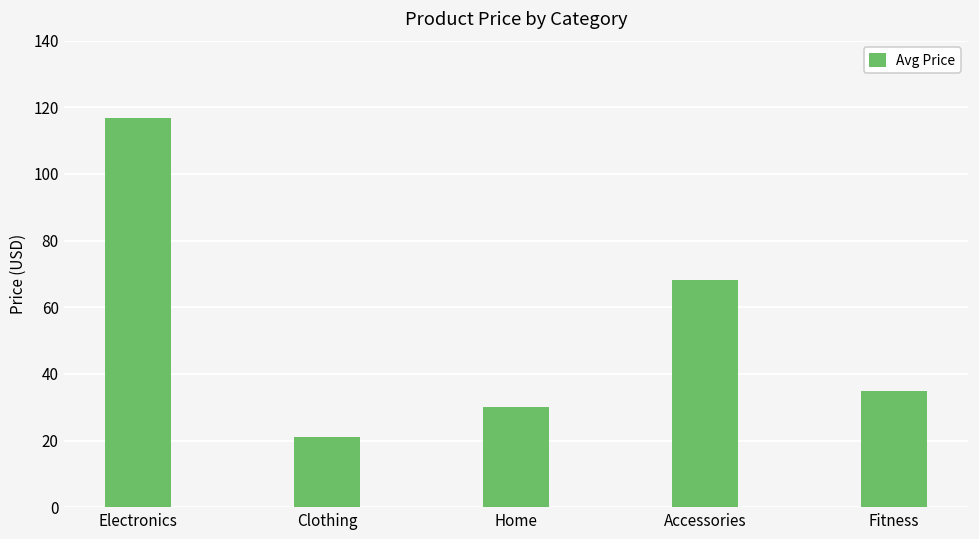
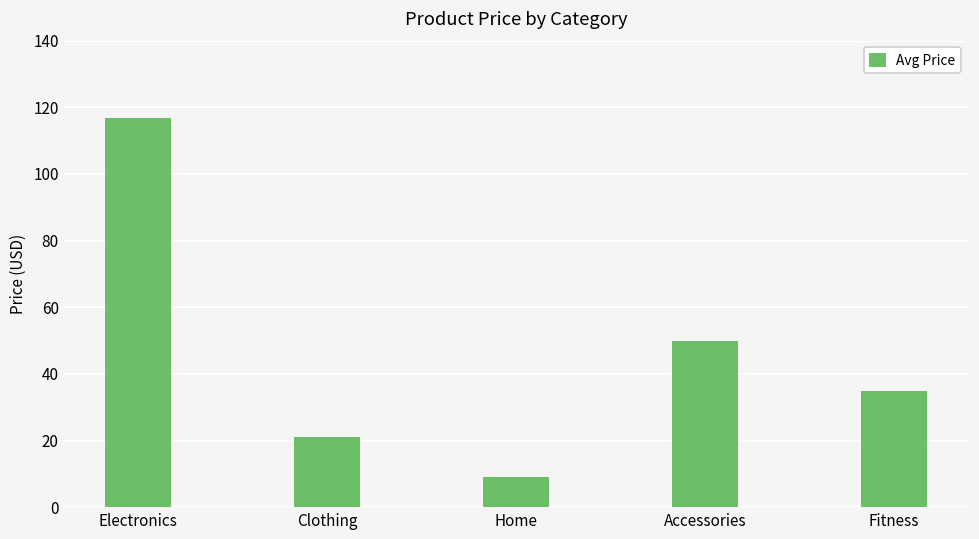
Home: 30 -> 9
Accessories: 68 -> 50
